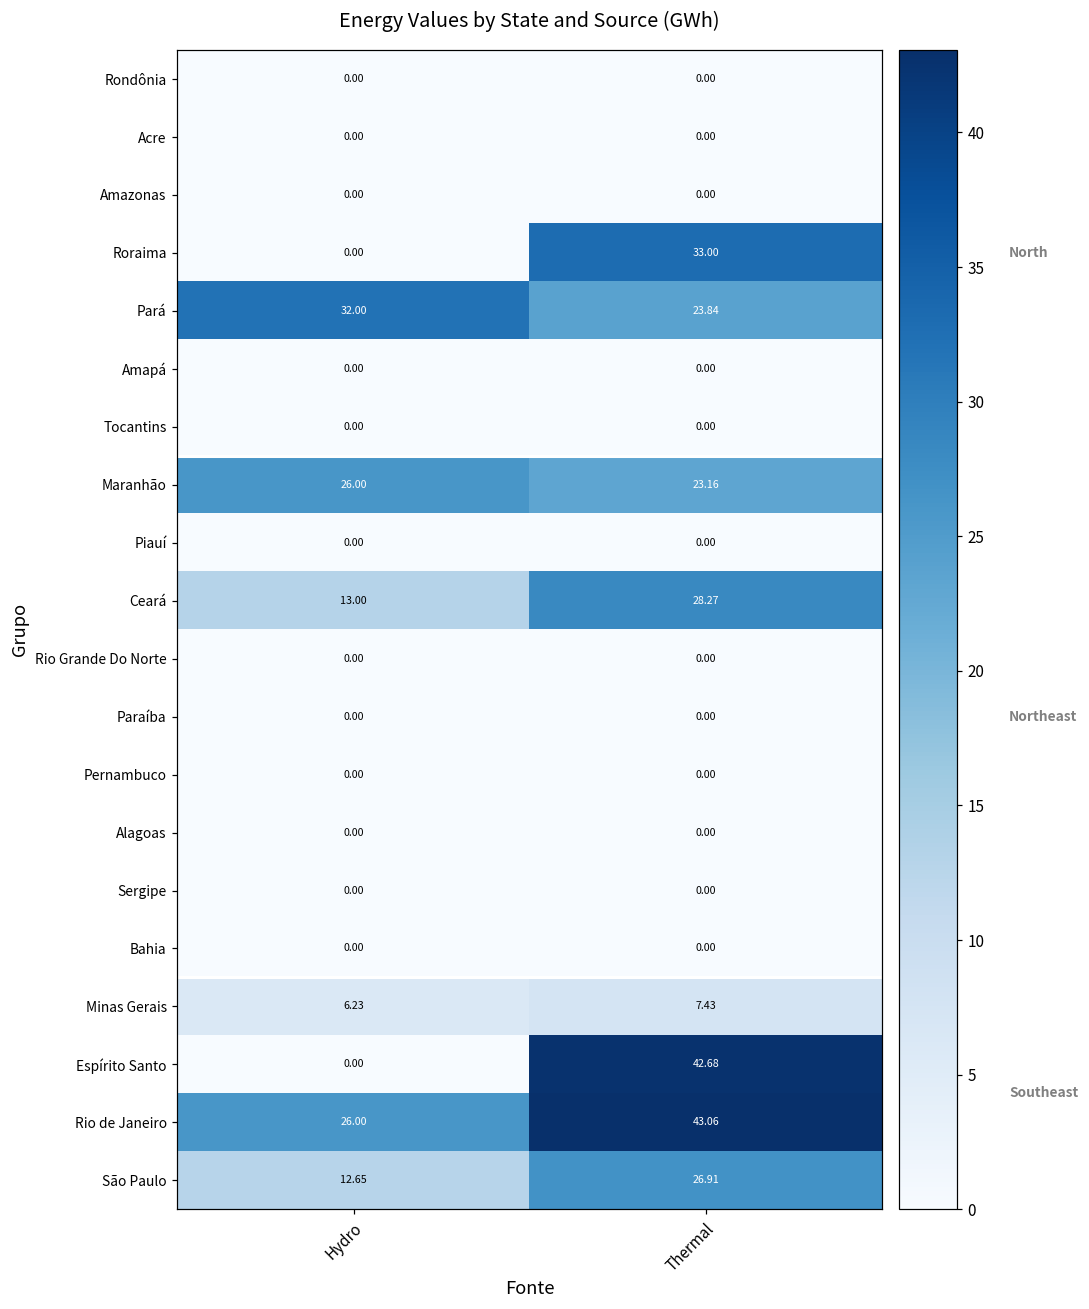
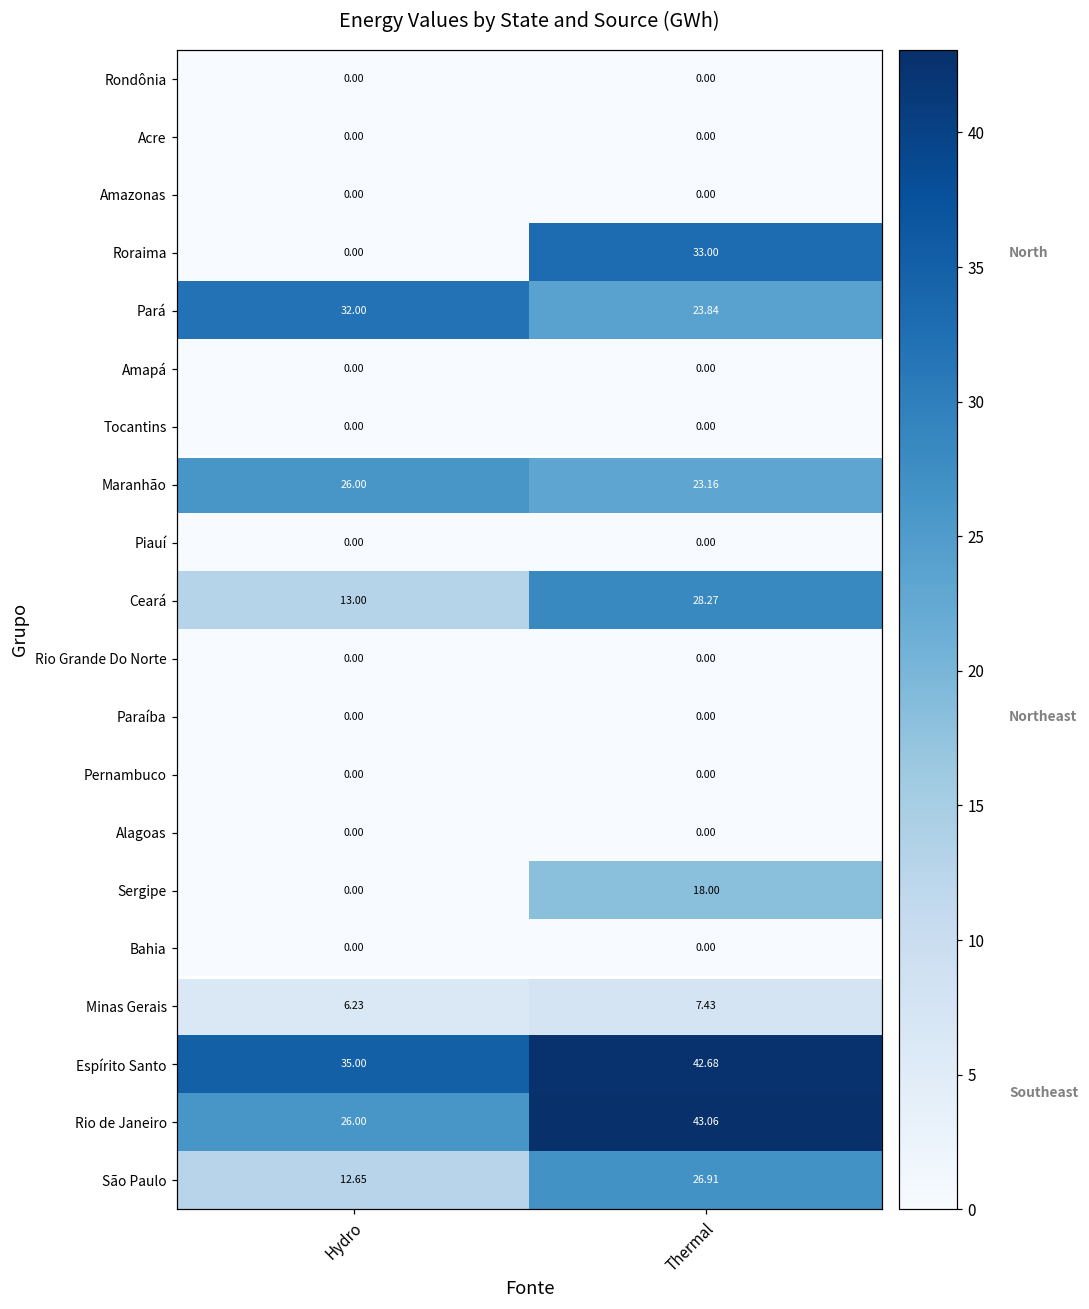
Sergipe, Thermal: 0.00 -> 18.00
Espírito Santo, Hydro: 0.00 -> 35.00
